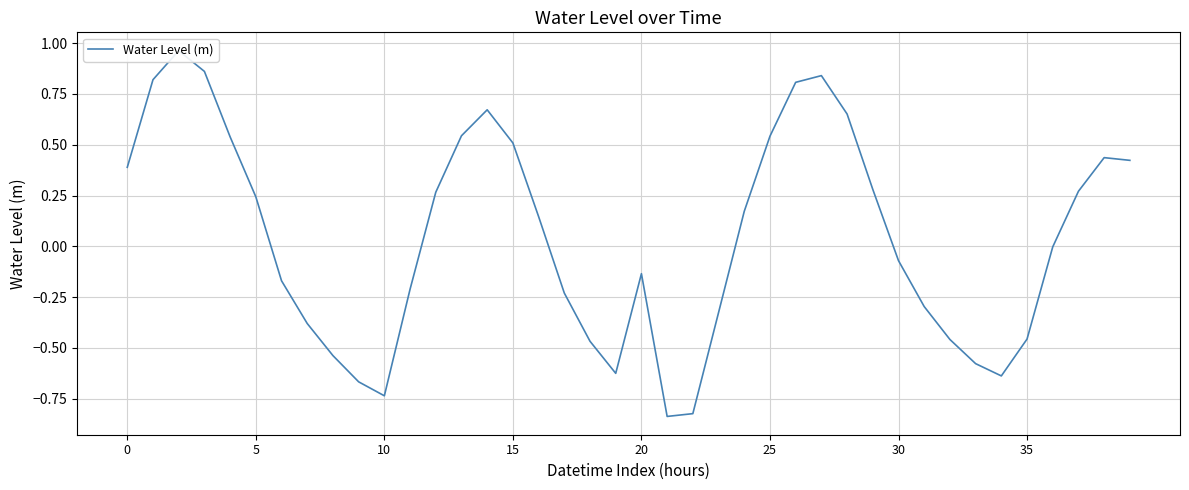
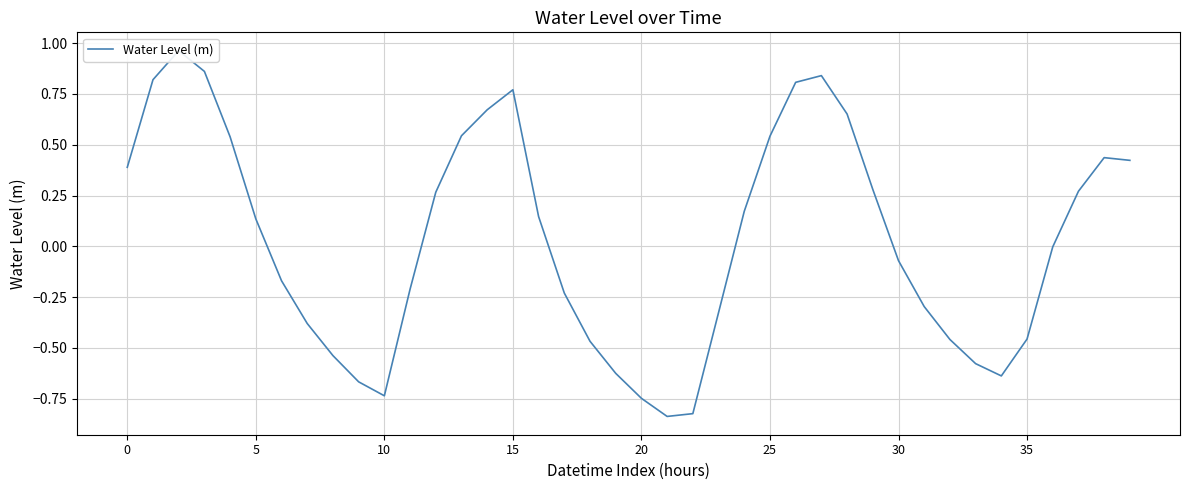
5: 0.24 -> 0.14
15: 0.51 -> 0.77
20: -0.13 -> -0.75
